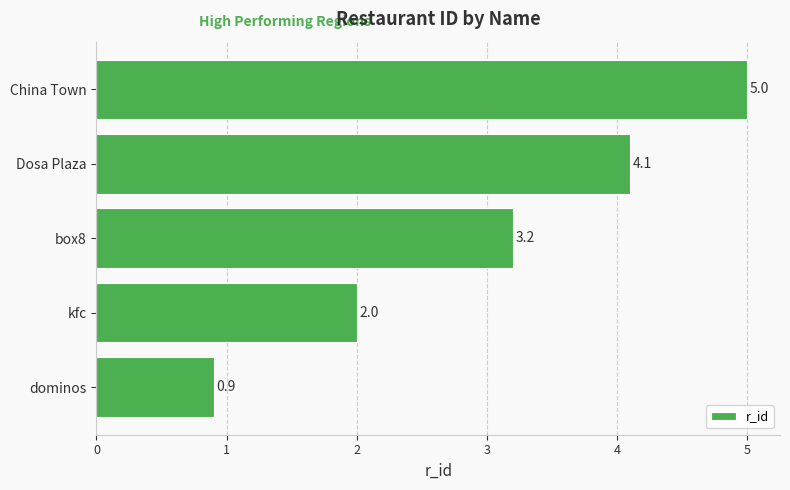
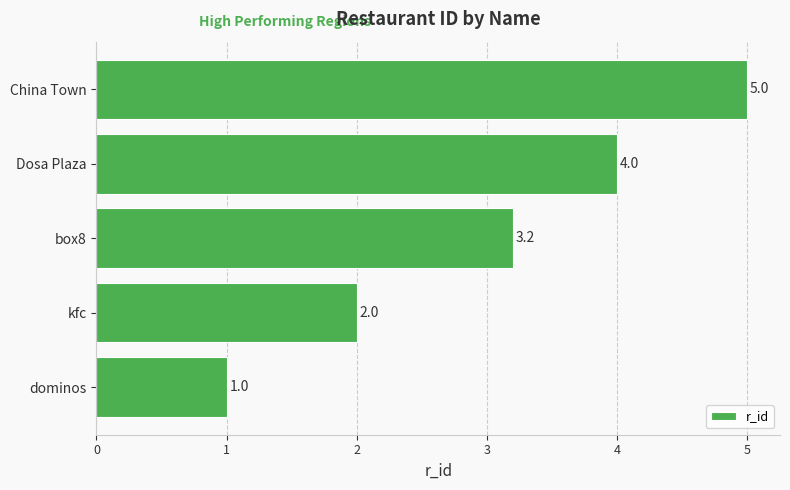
Dosa Plaza: 4.1 -> 4.0
dominos: 0.9 -> 1.0
